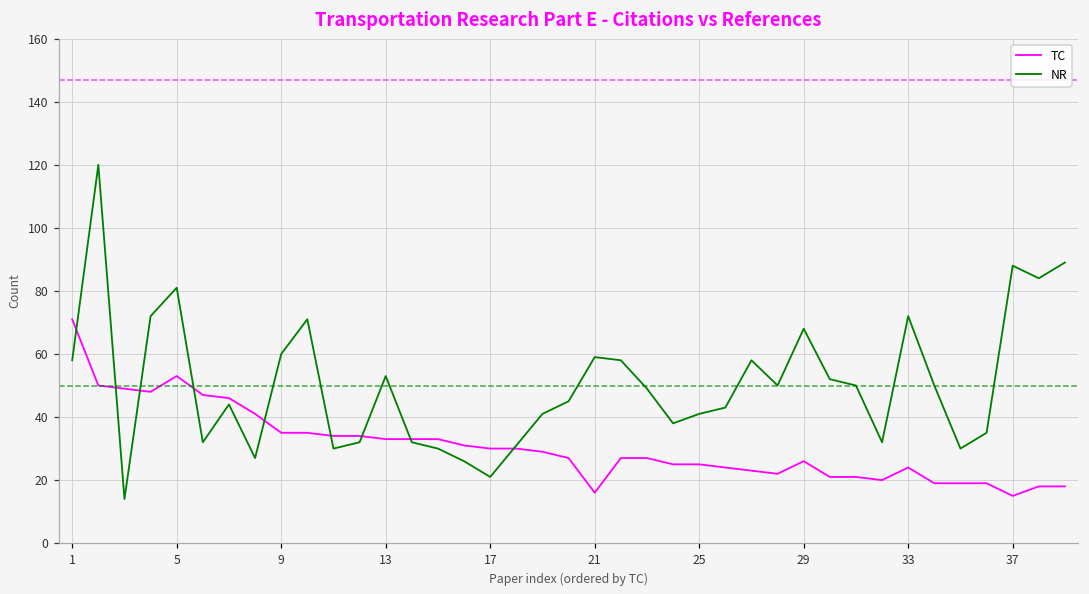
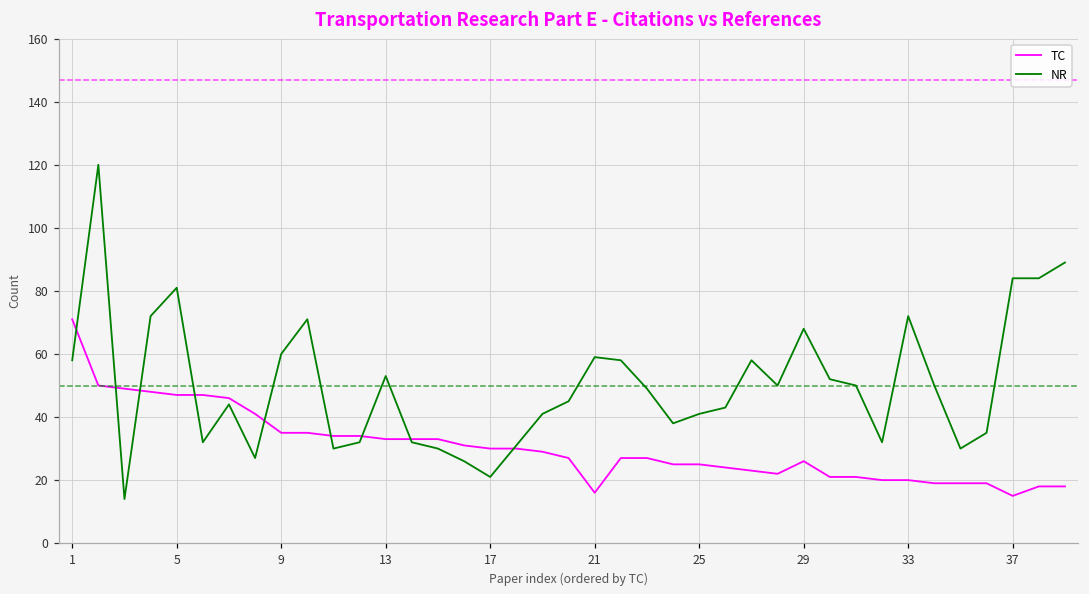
TC, 5: 53 -> 47
TC, 33: 24 -> 20
NR, 37: 88 -> 84
